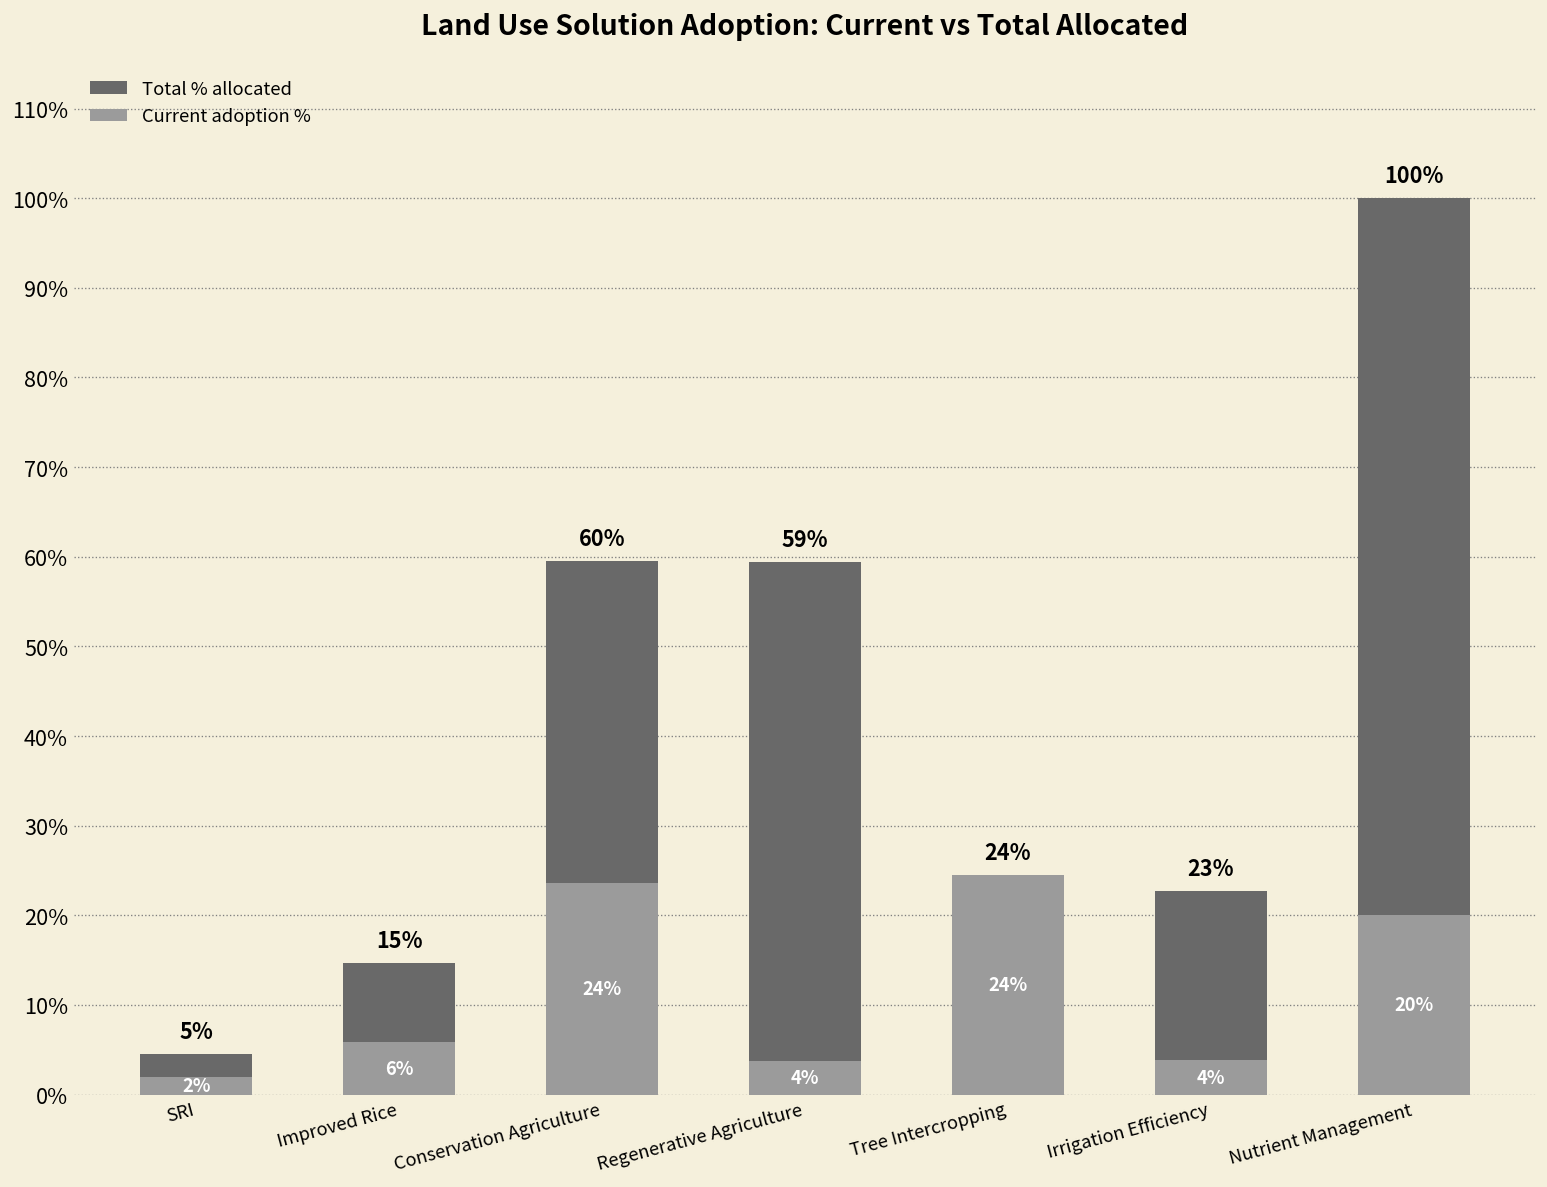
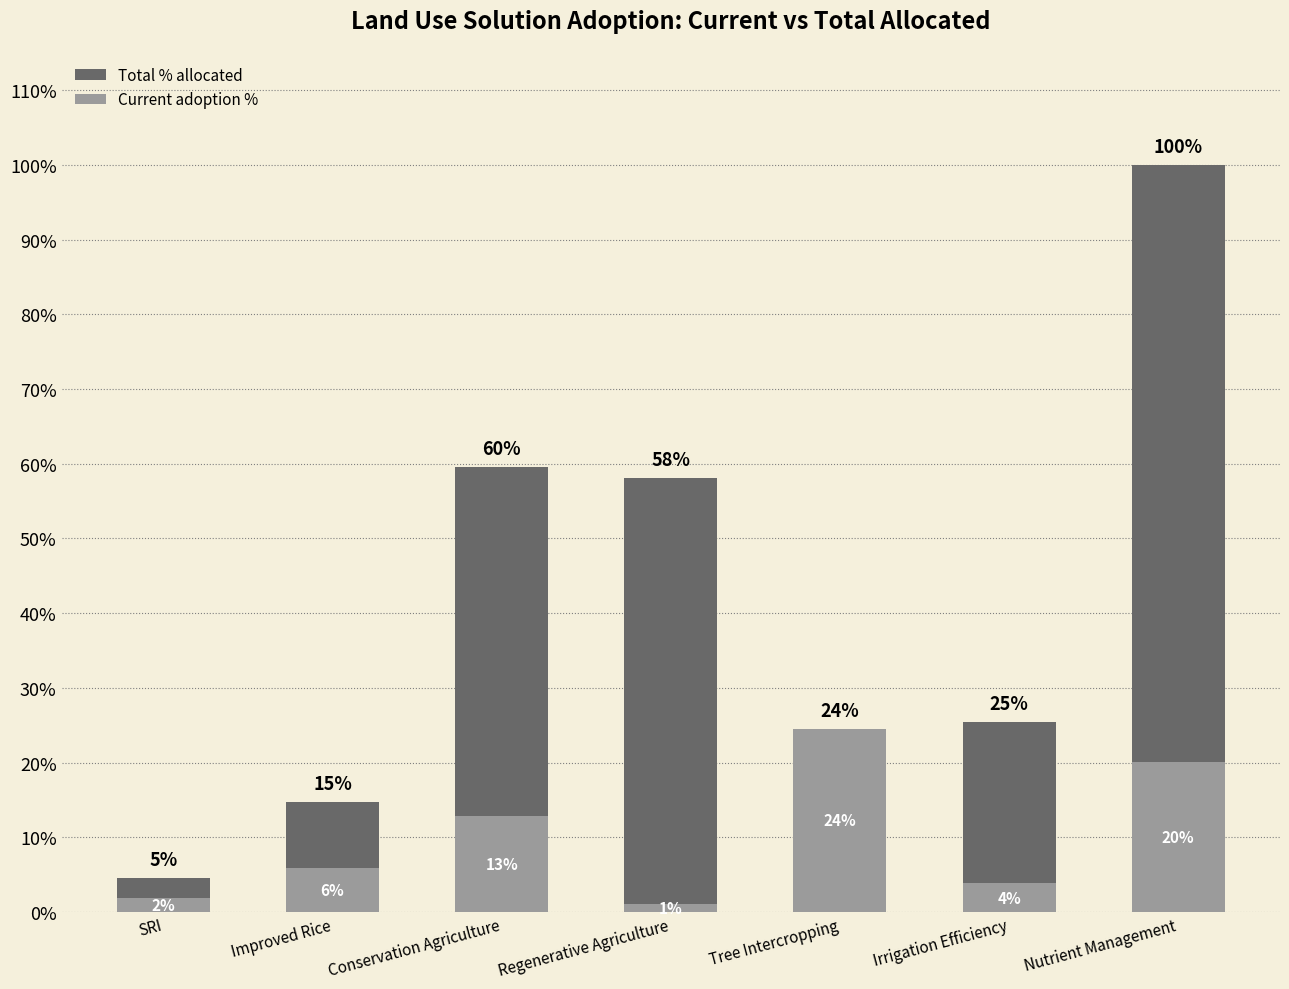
Current adoption %, Conservation Agriculture: 24% -> 13%
Total % allocated, Regenerative Agriculture: 59% -> 58%
Current adoption %, Regenerative Agriculture: 4% -> 1%
Total % allocated, Irrigation Efficiency: 23% -> 25%
